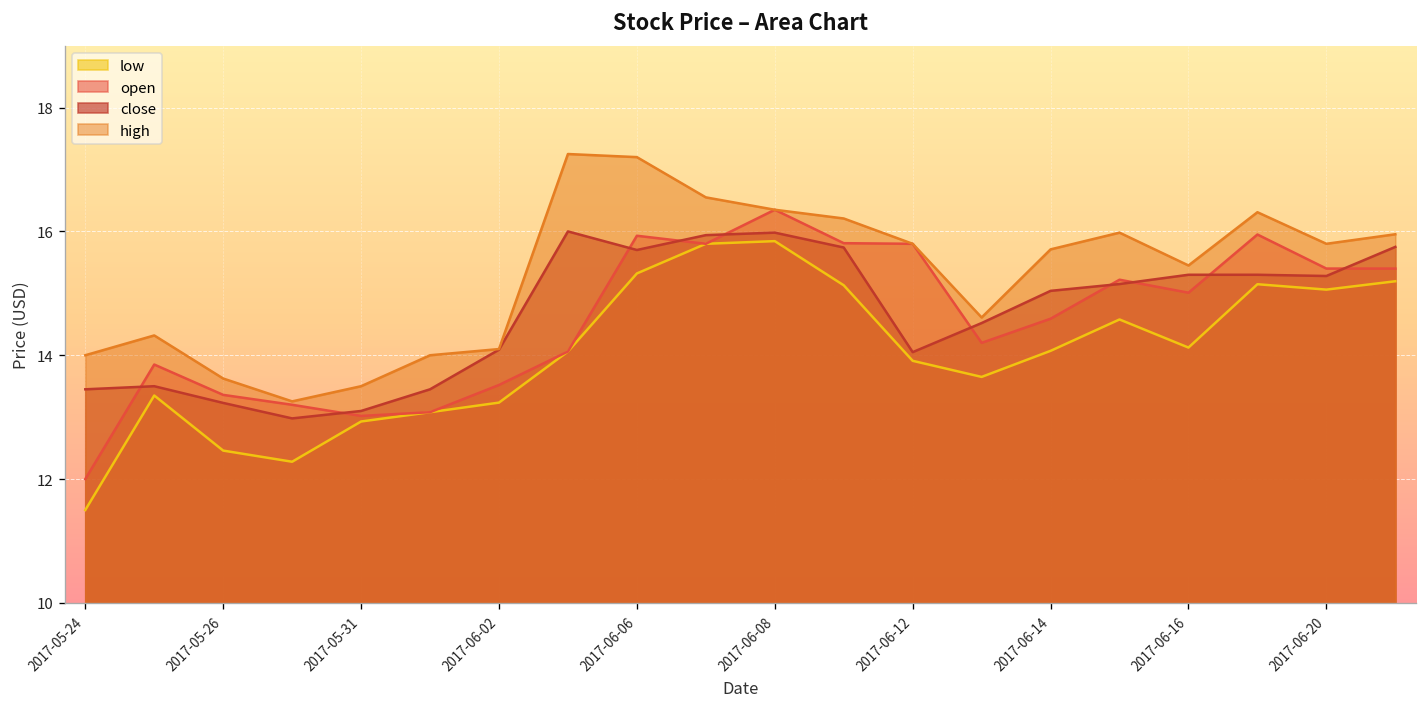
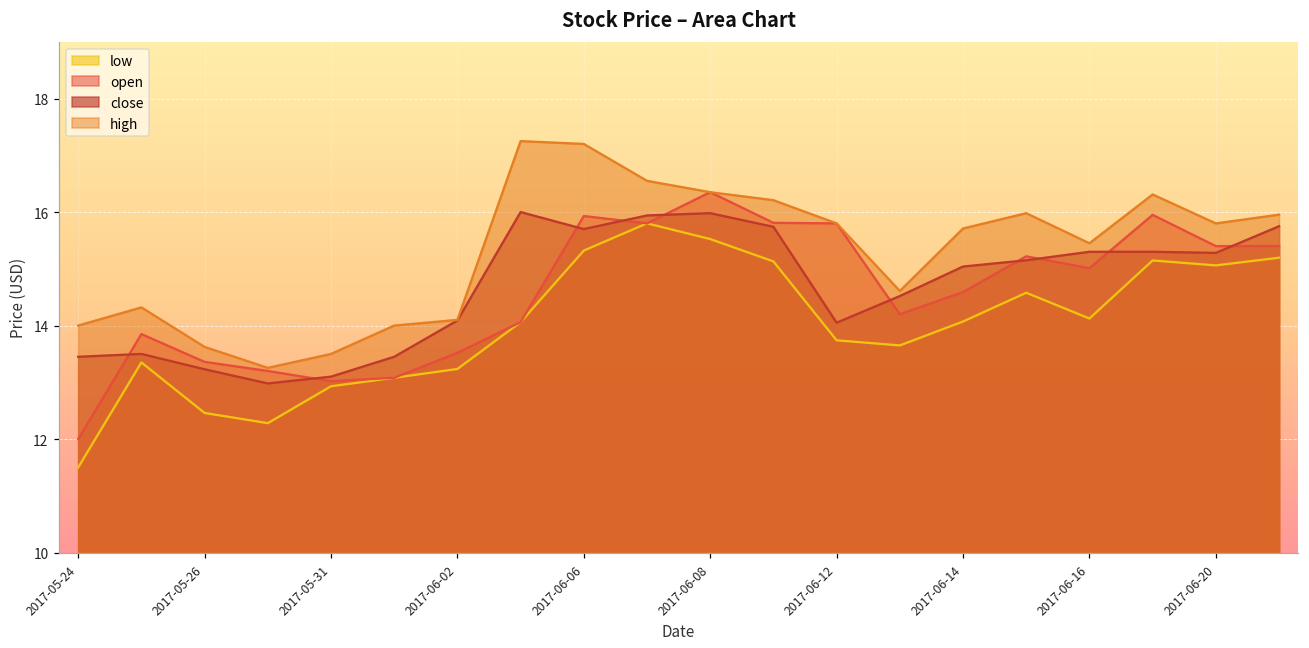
low, 2017-06-08: 15.8 -> 15.5
low, 2017-06-12: 13.9 -> 13.7
